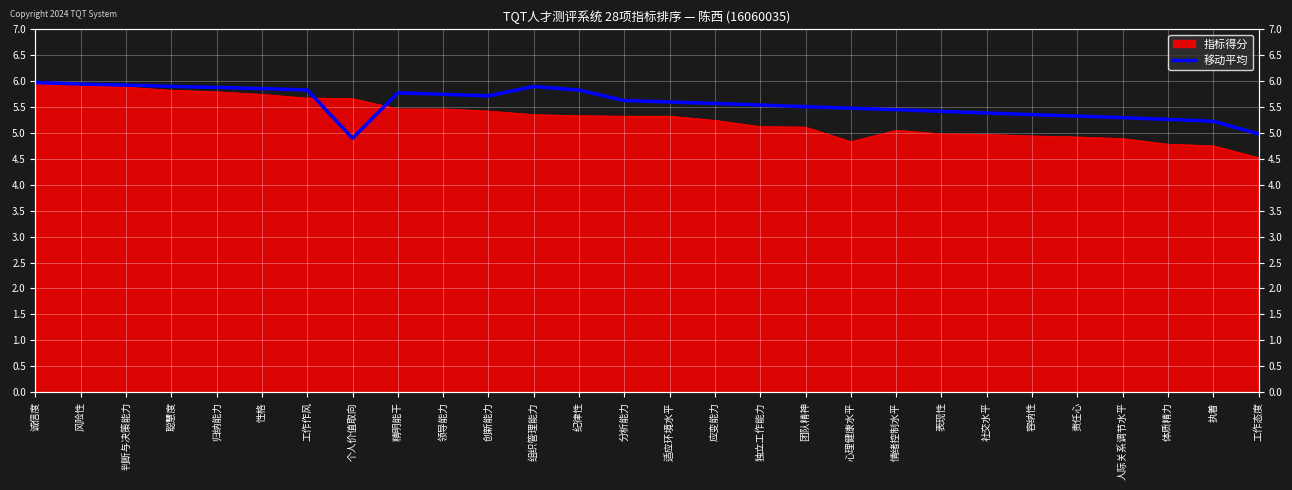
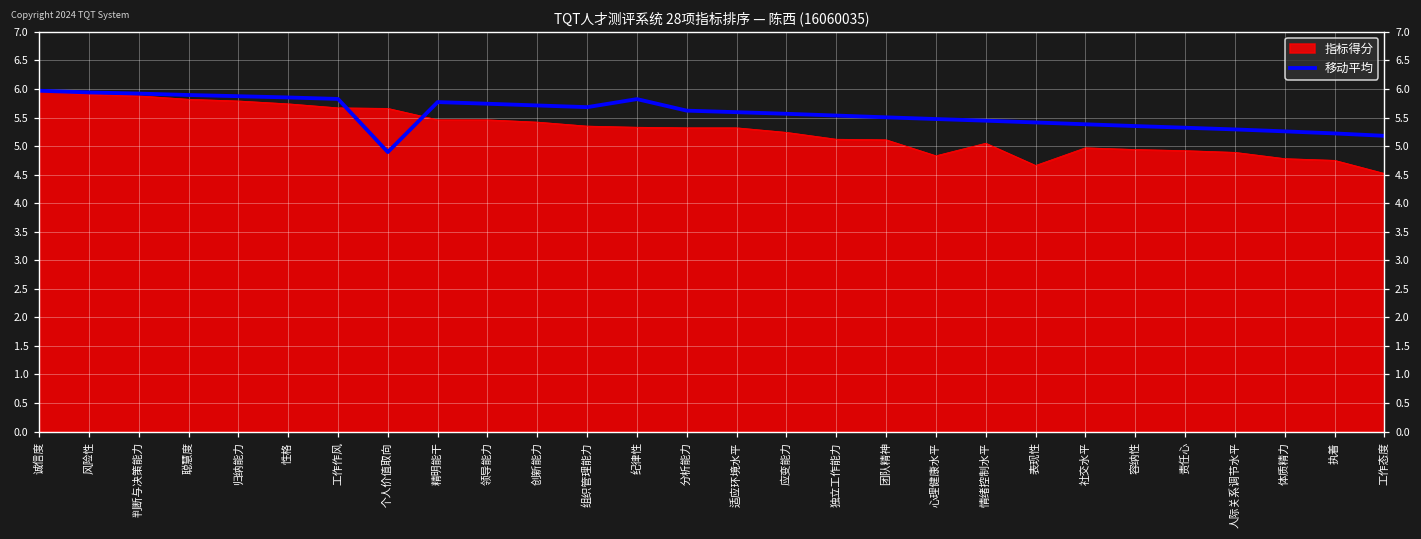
移动平均, 组织管理能力: 5.9 -> 5.7
指标得分, 表现性: 5.0 -> 4.7
移动平均, 工作态度: 5.0 -> 5.2
